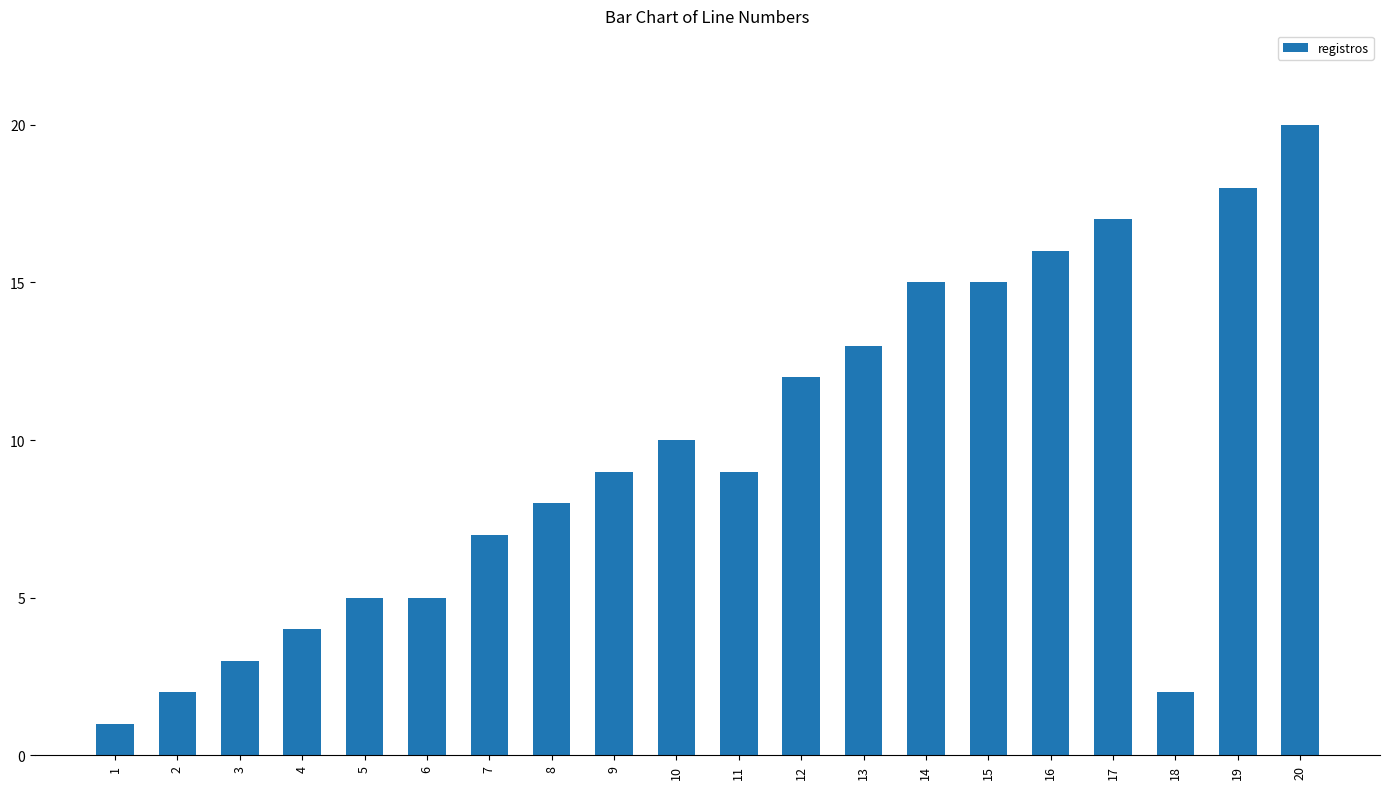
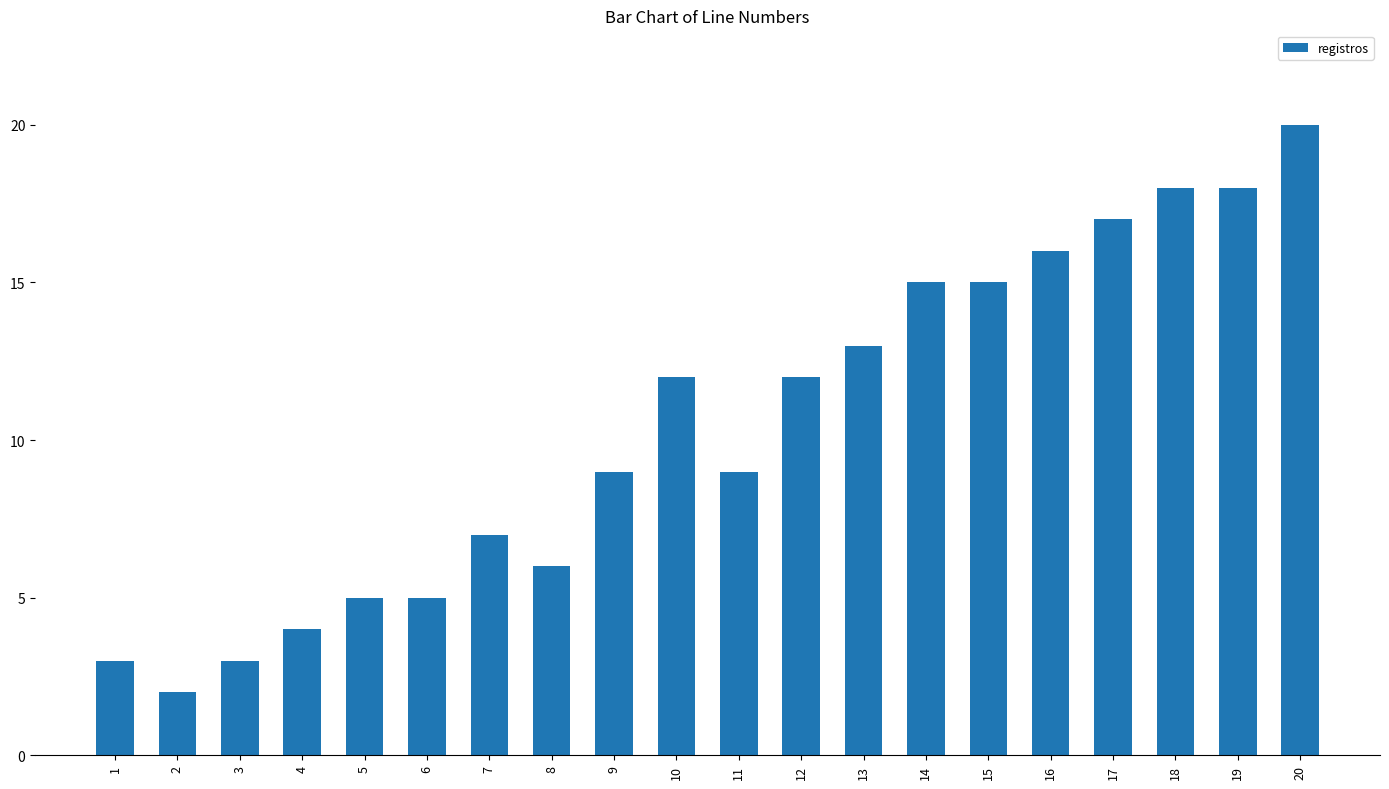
1: 1 -> 3
8: 8 -> 6
10: 10 -> 12
18: 2 -> 18
